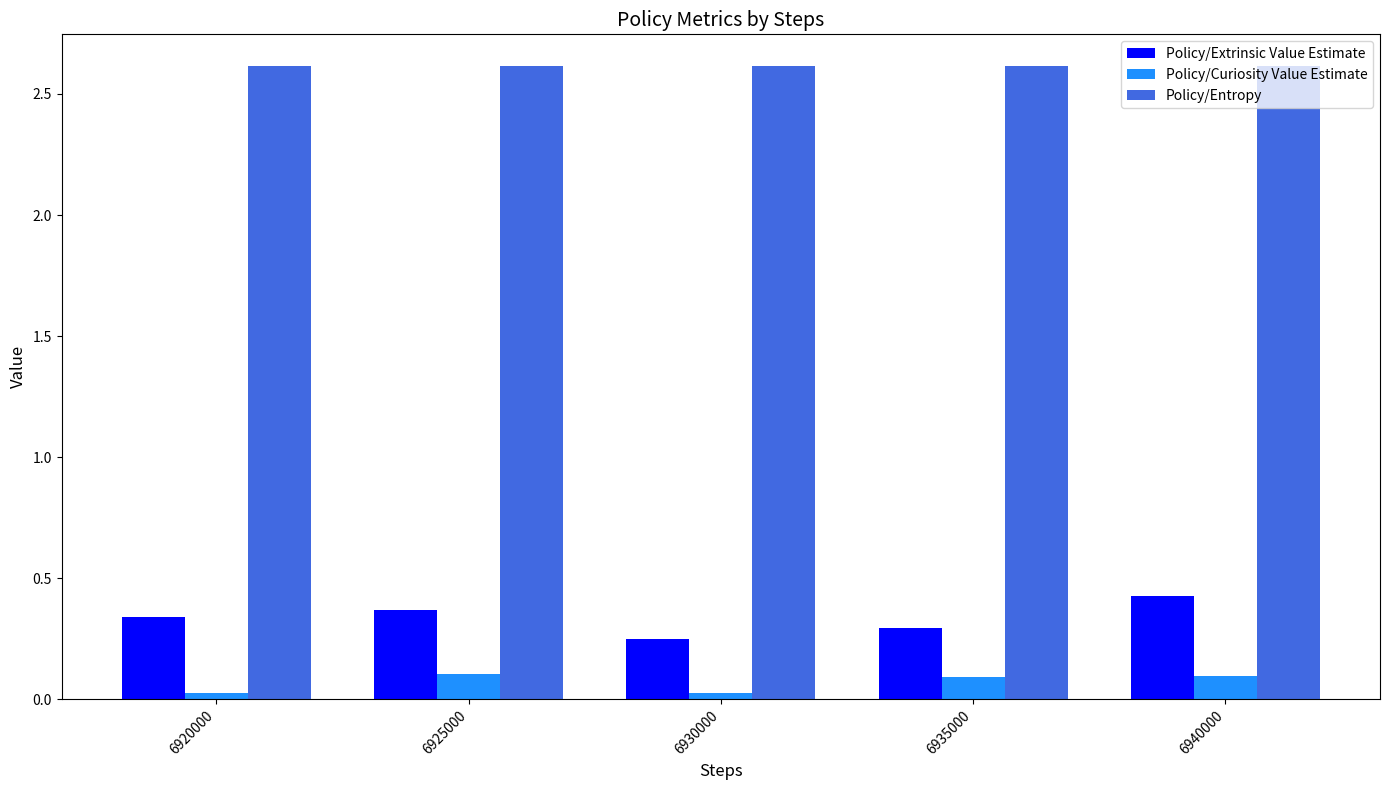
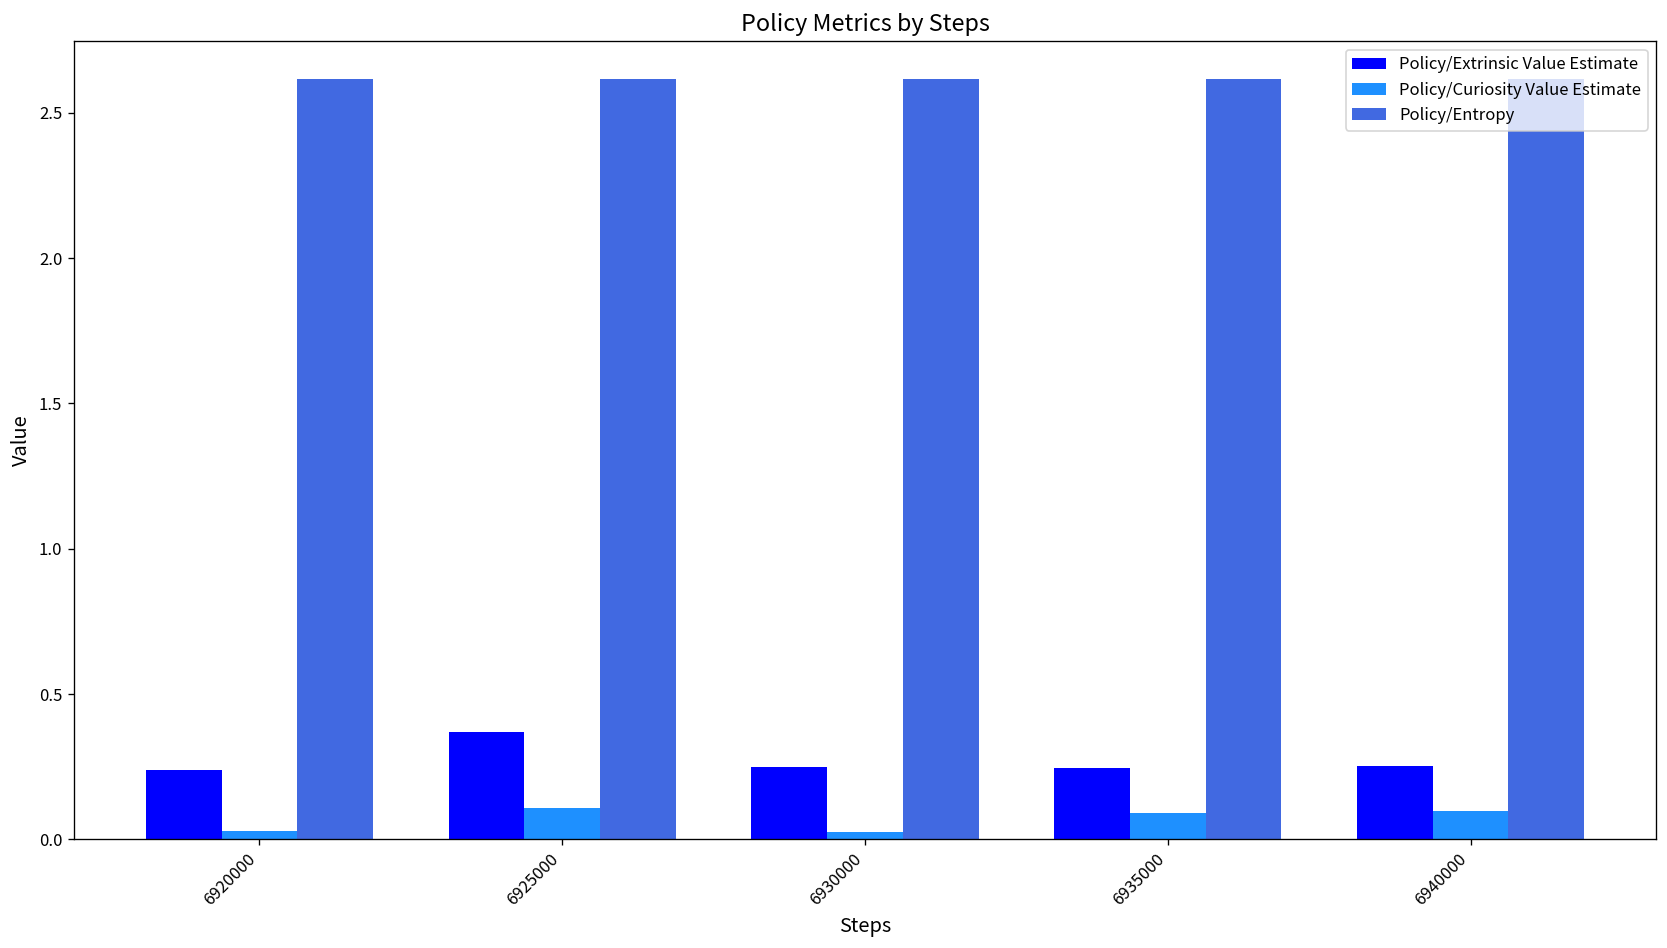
Policy/Extrinsic Value Estimate, 6920000: 0.34 -> 0.24
Policy/Extrinsic Value Estimate, 6935000: 0.30 -> 0.25
Policy/Extrinsic Value Estimate, 6940000: 0.43 -> 0.25
